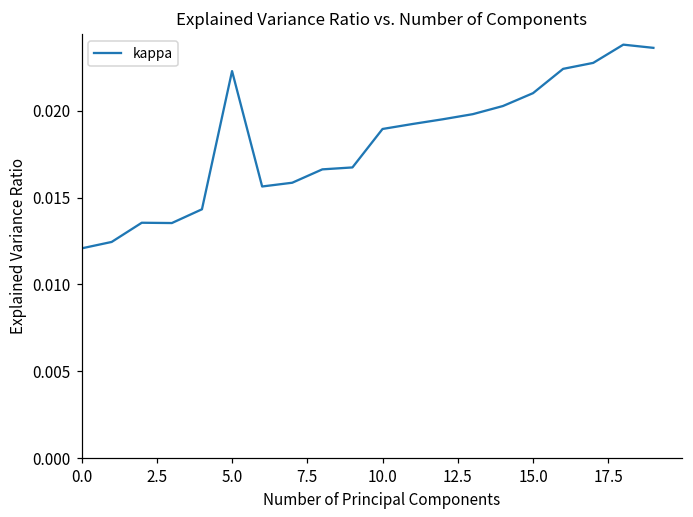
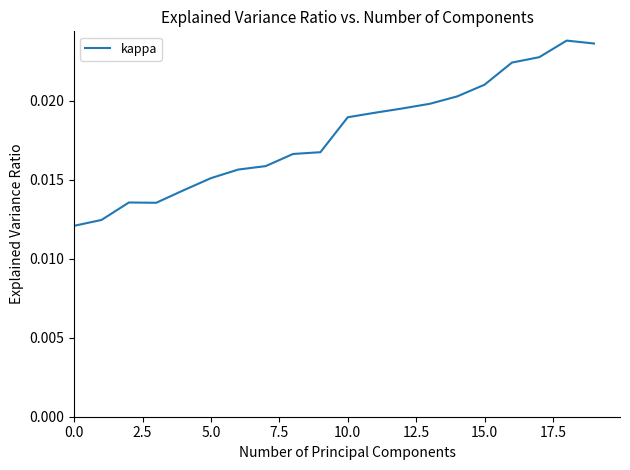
5.0: 0.0223 -> 0.0151
